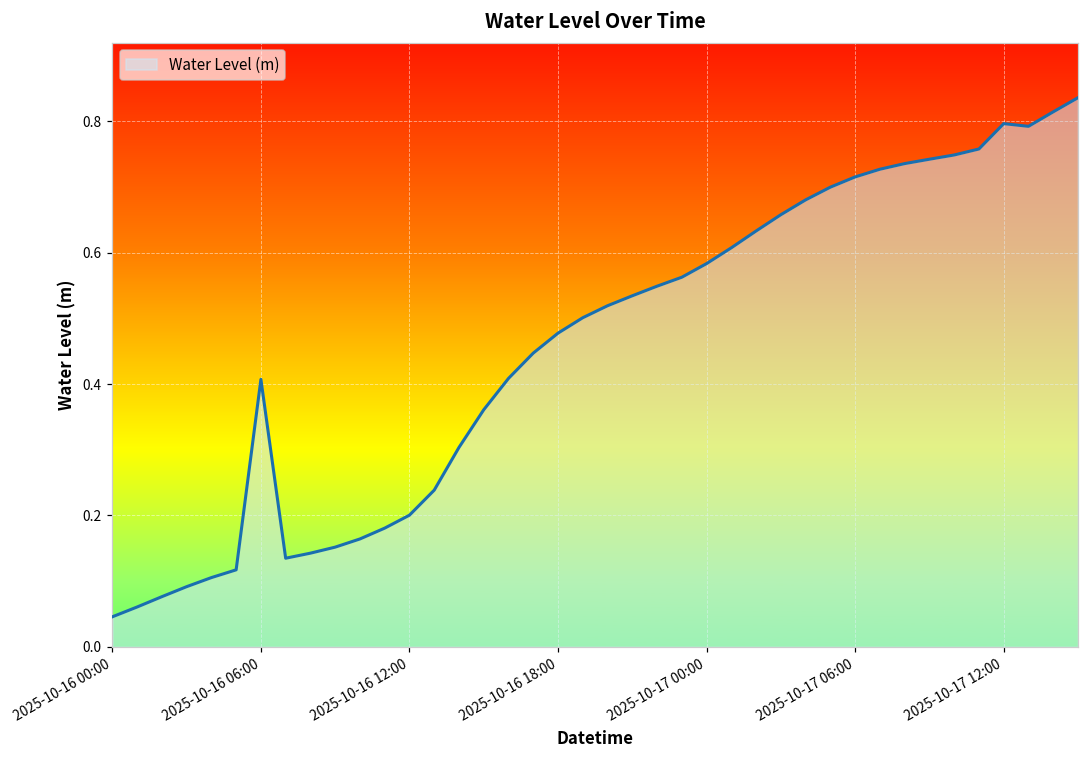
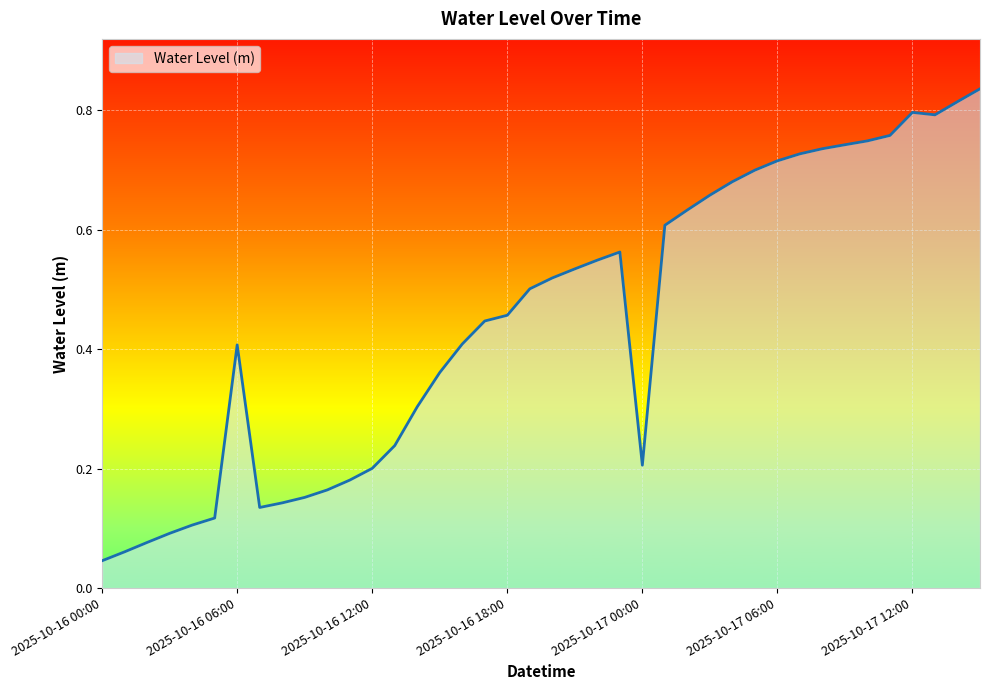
2025-10-16 18:00: 0.48 -> 0.46
2025-10-17 00:00: 0.58 -> 0.21
